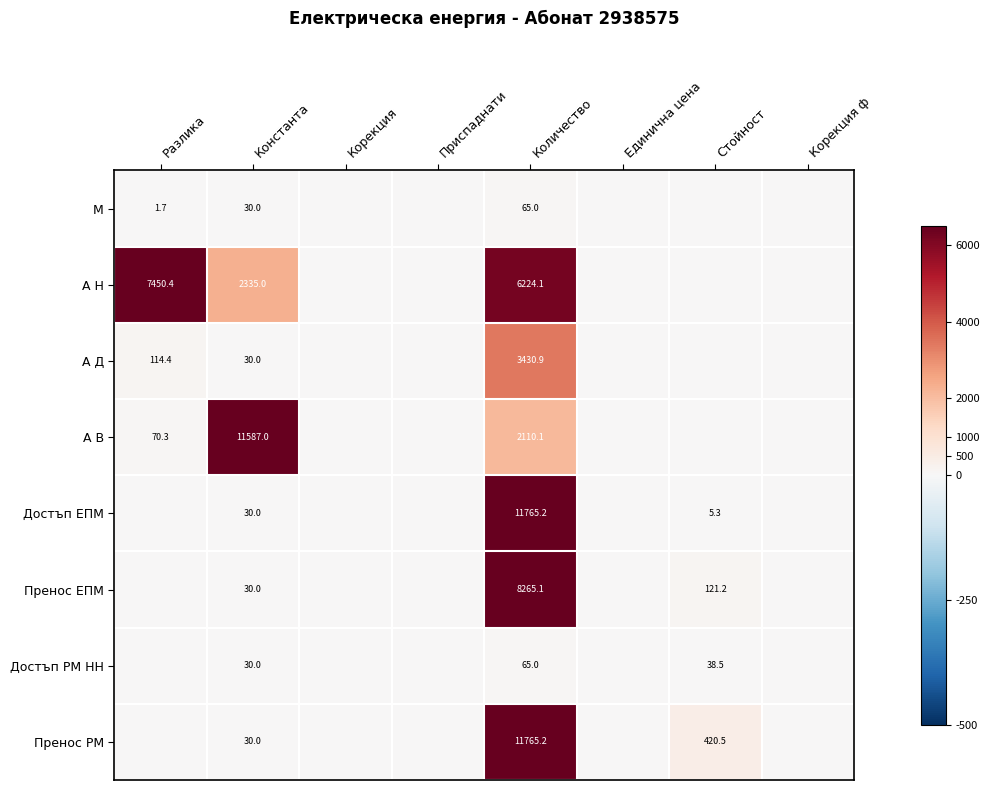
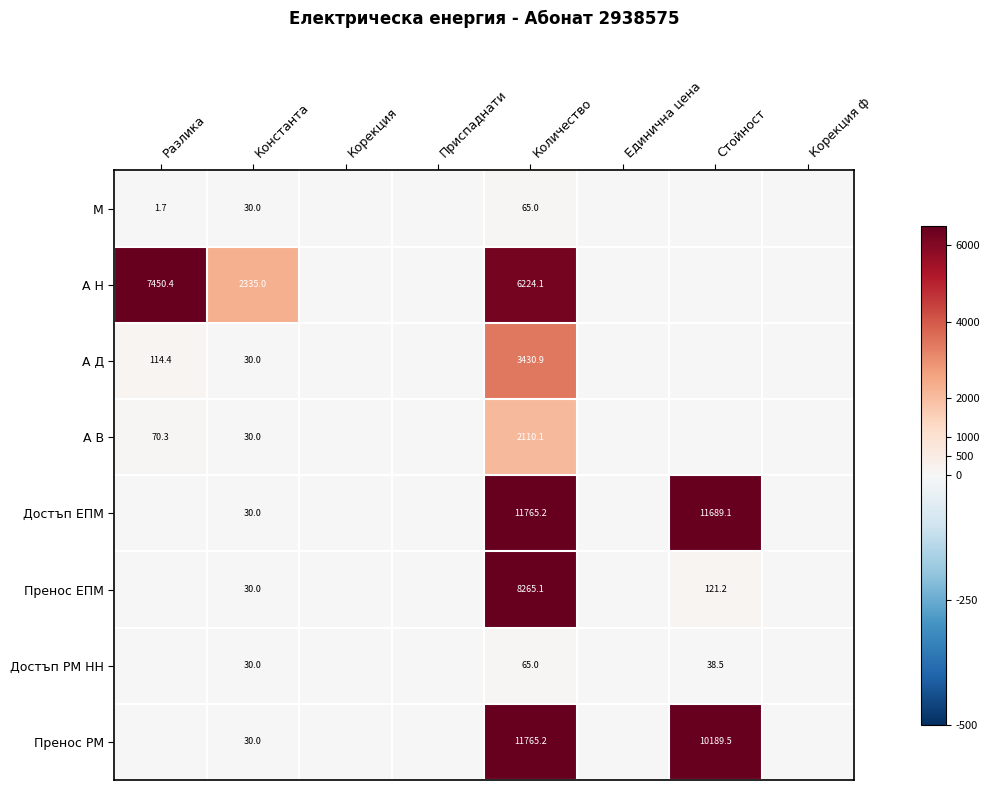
А В, Константа: 11587.0 -> 30.0
Достъп ЕПМ, Стойност: 5.3 -> 11689.1
Пренос РМ, Стойност: 420.5 -> 10189.5
